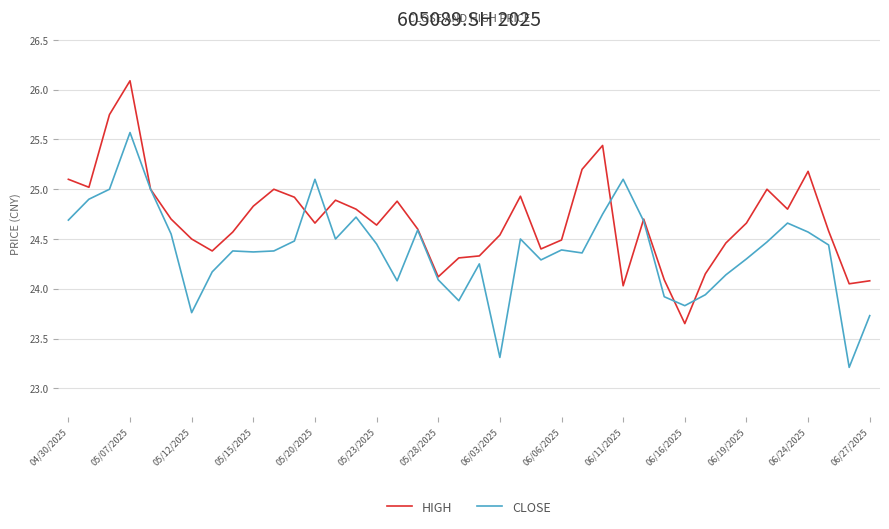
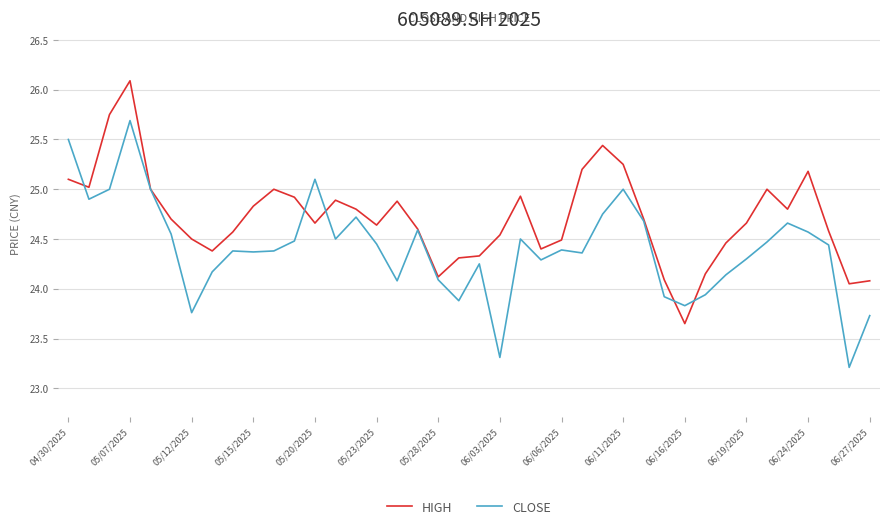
CLOSE, 04/30/2025: 24.7 -> 25.5
CLOSE, 05/07/2025: 25.6 -> 25.7
HIGH, 06/11/2025: 24.0 -> 25.3
CLOSE, 06/11/2025: 25.1 -> 25.0
